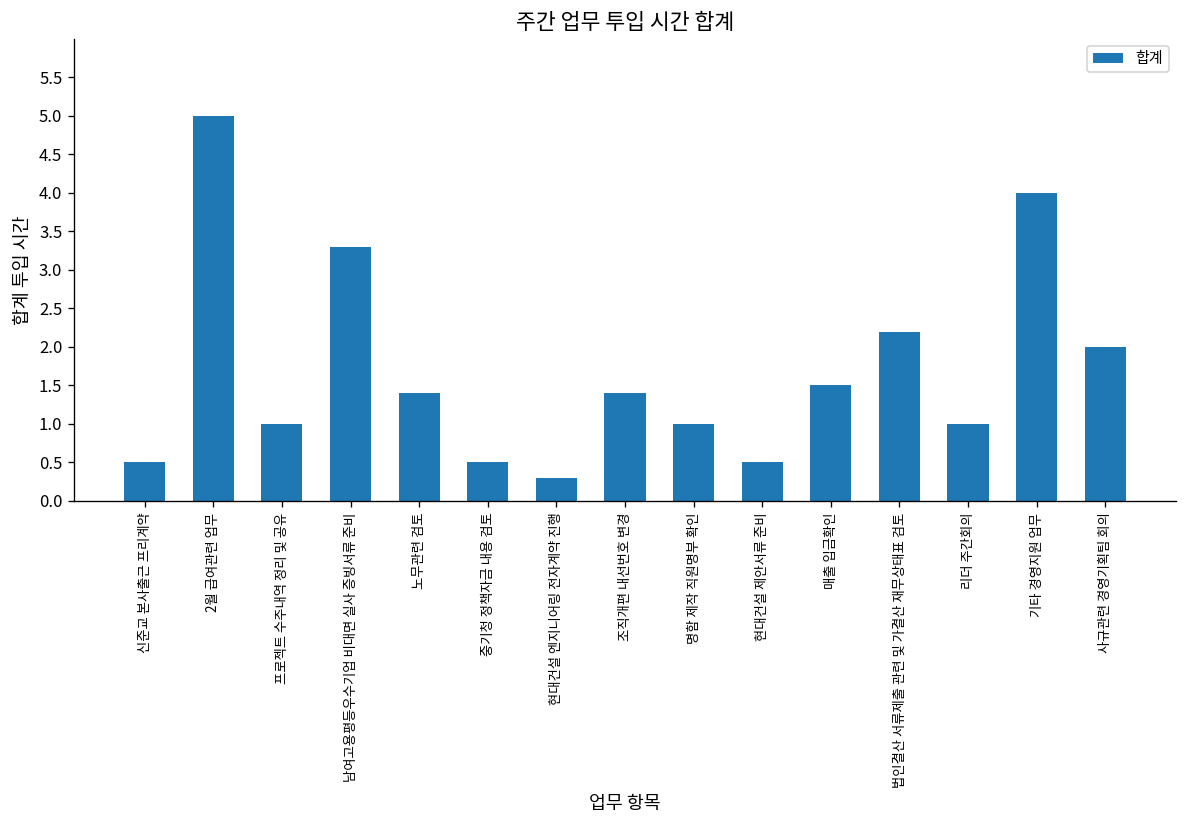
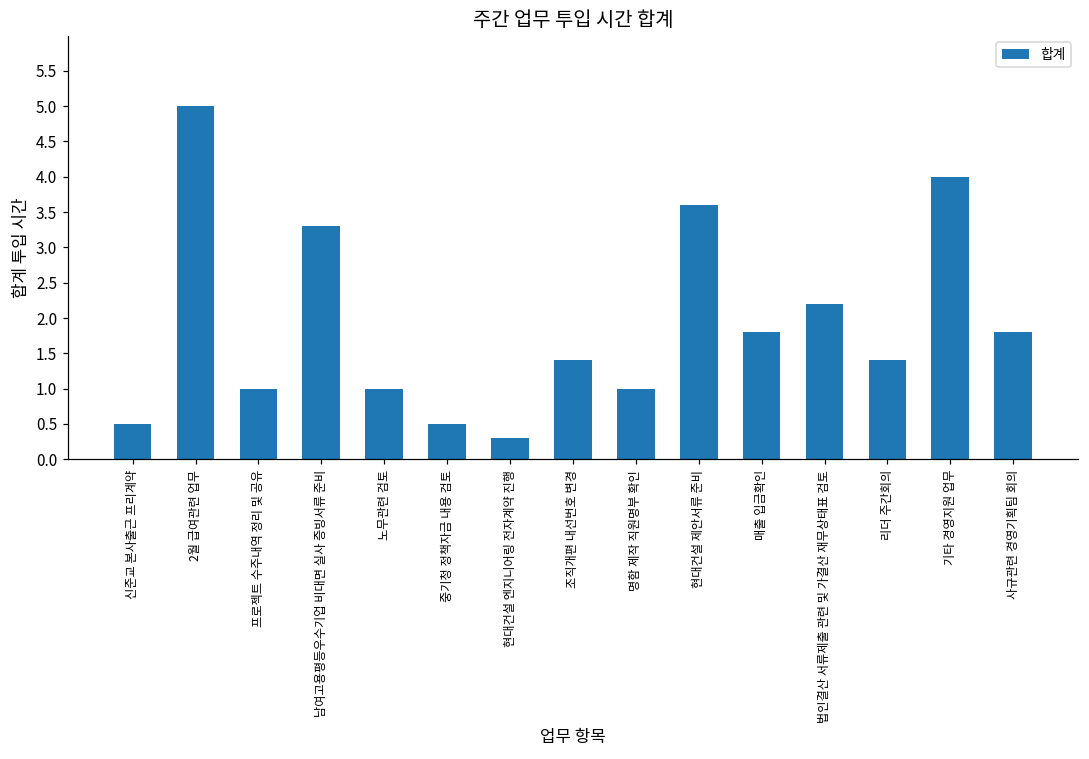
노무관련 검토: 1.4 -> 1.0
현대건설 제안서류 준비: 0.5 -> 3.6
매출 입금확인: 1.5 -> 1.8
리더 주간회의: 1.0 -> 1.4
사규관련 경영기획팀 회의: 2.0 -> 1.8
